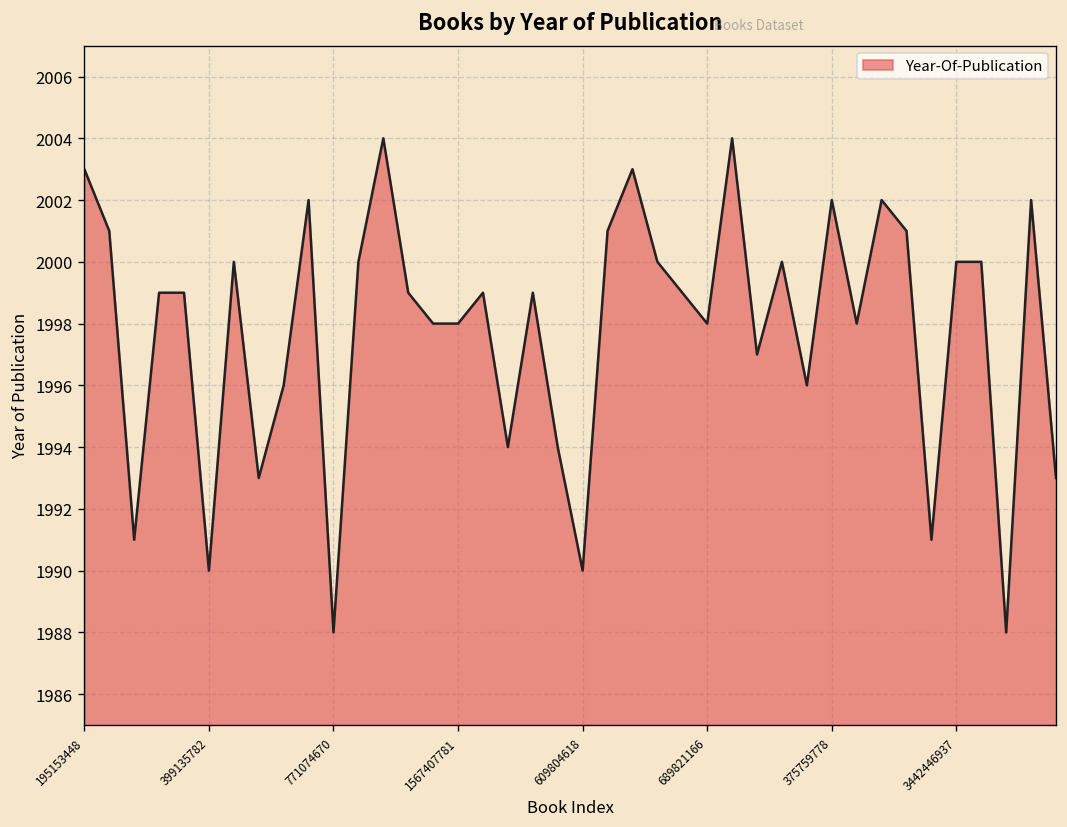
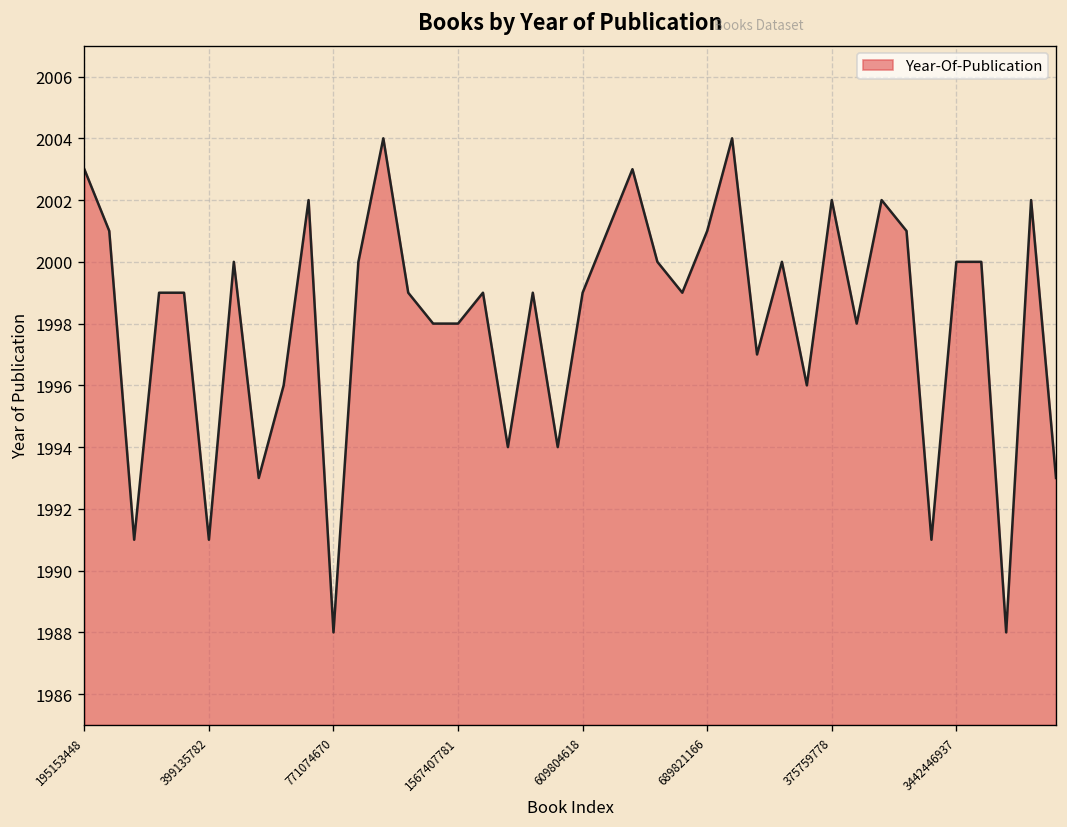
399135782: 1990 -> 1991
609804618: 1990 -> 1999
689821166: 1998 -> 2001
